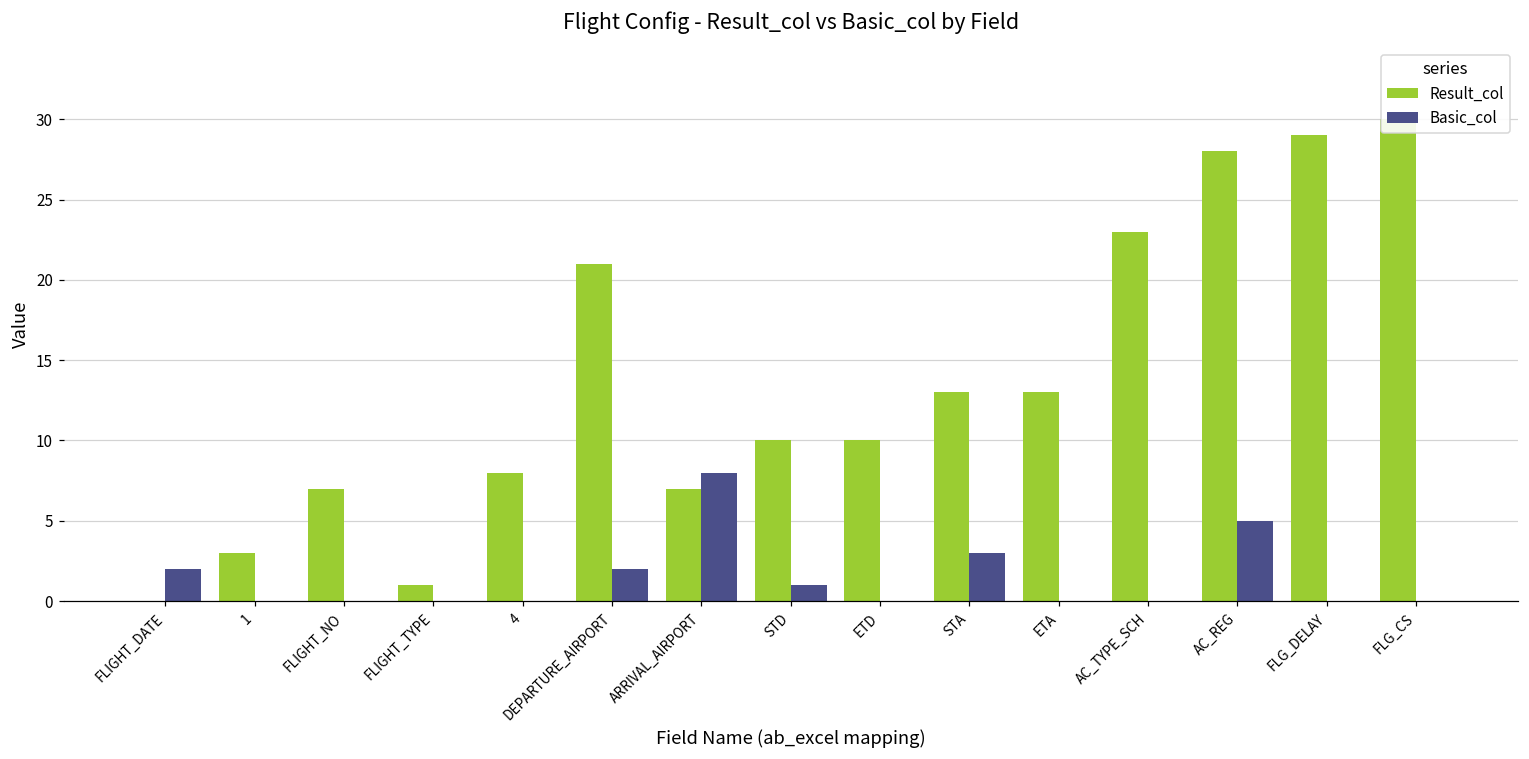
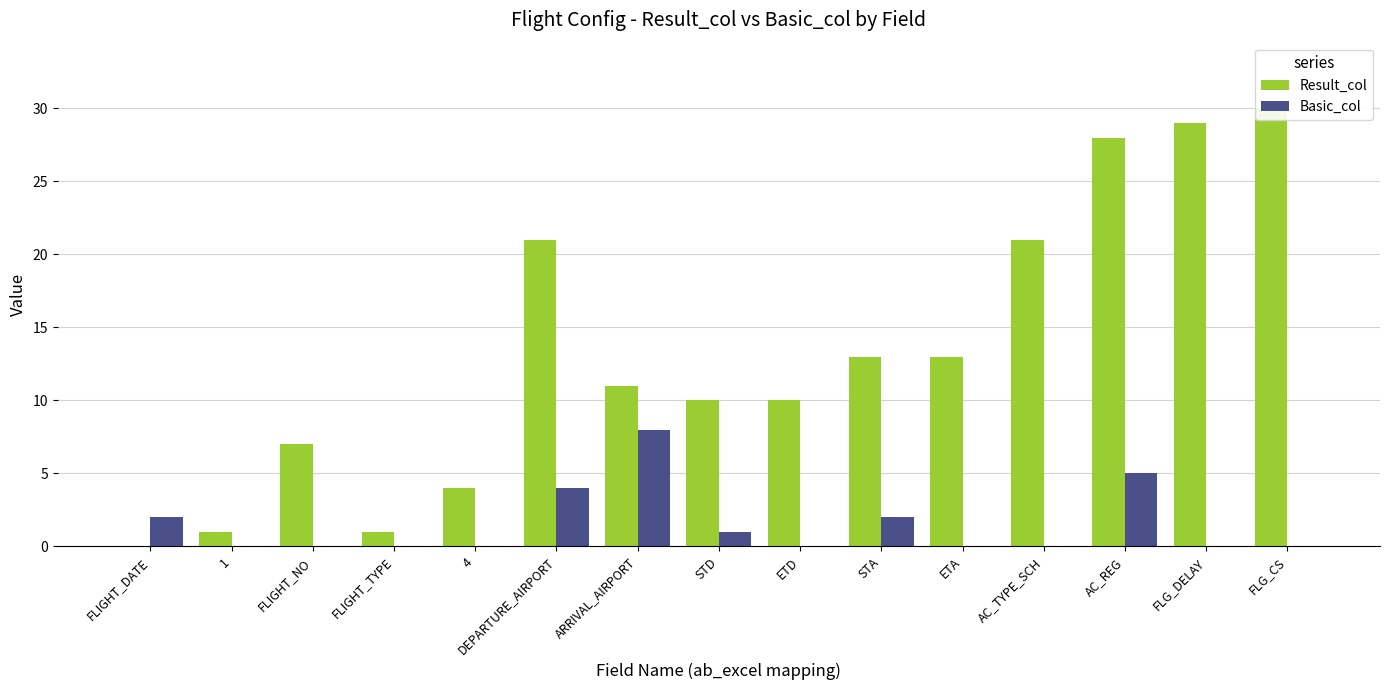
Result_col, 1: 3 -> 1
Result_col, 4: 8 -> 4
Basic_col, DEPARTURE_AIRPORT: 2 -> 4
Result_col, ARRIVAL_AIRPORT: 7 -> 11
Basic_col, STA: 3 -> 2
Result_col, AC_TYPE_SCH: 23 -> 21
